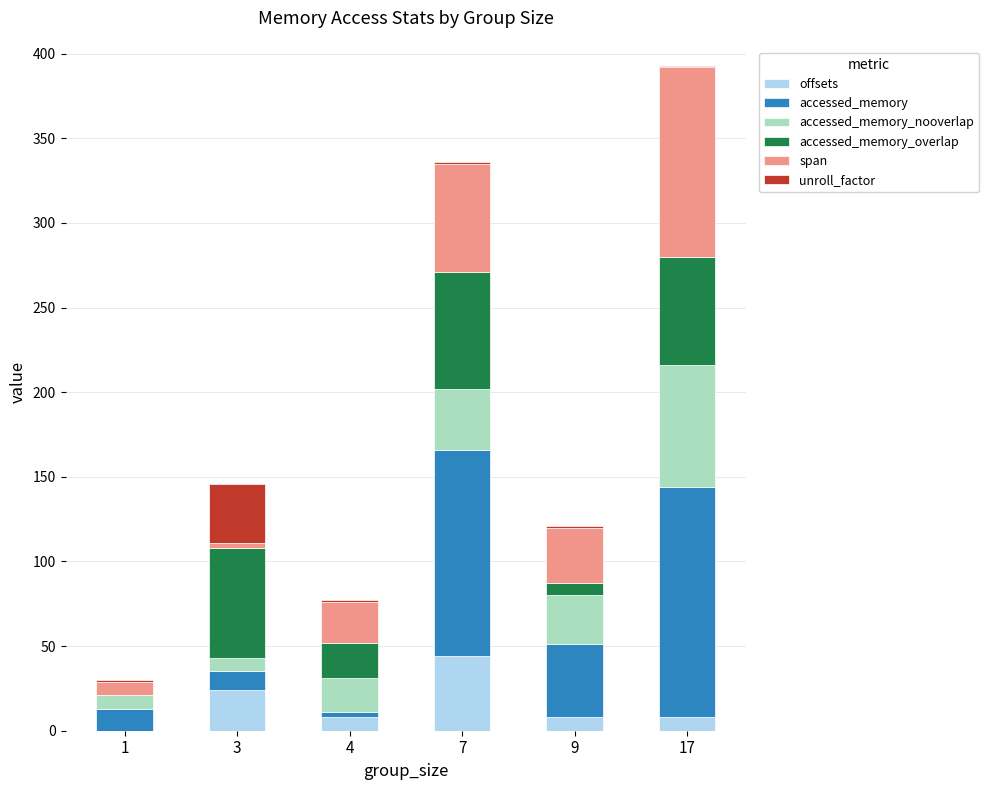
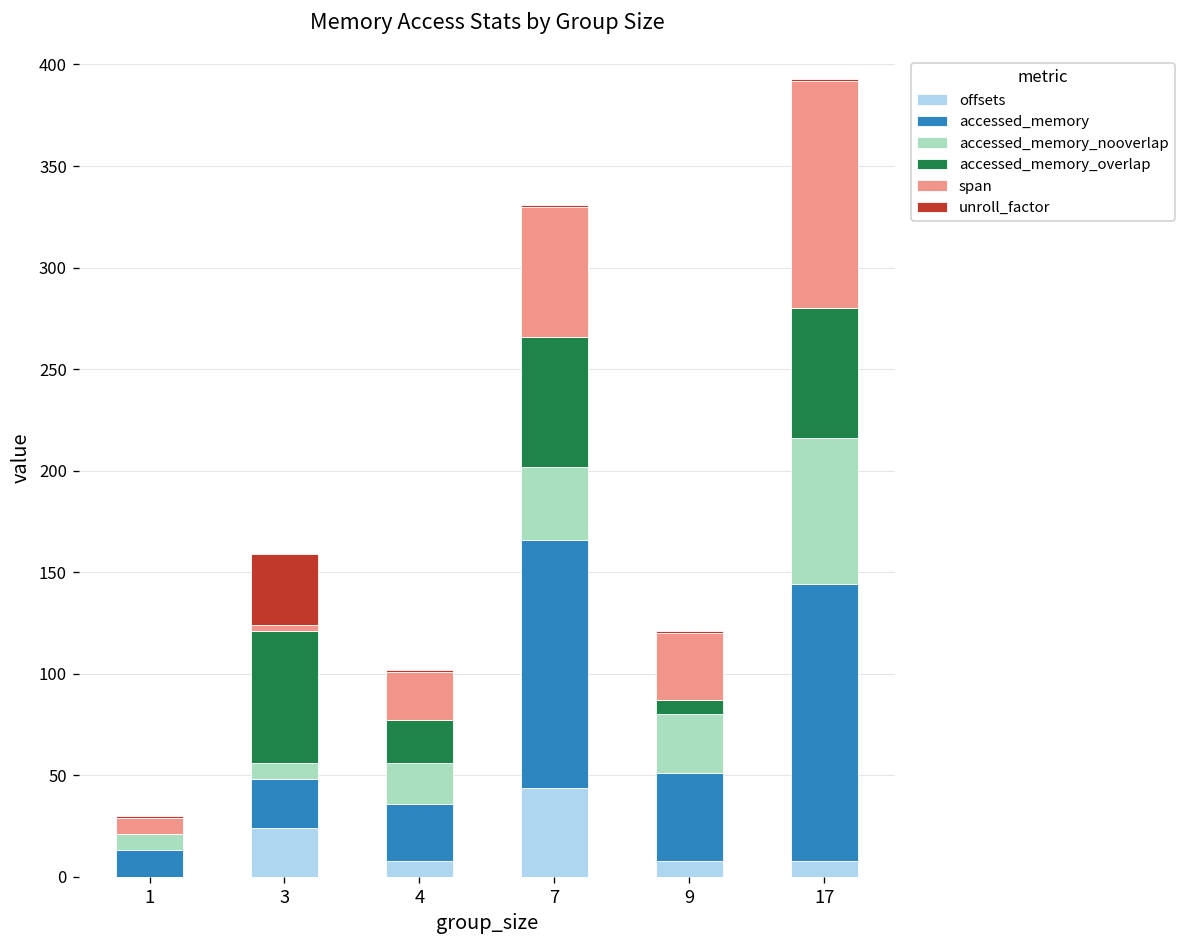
accessed_memory, 3: 11 -> 24
accessed_memory, 4: 3 -> 28
accessed_memory_overlap, 7: 69 -> 64
